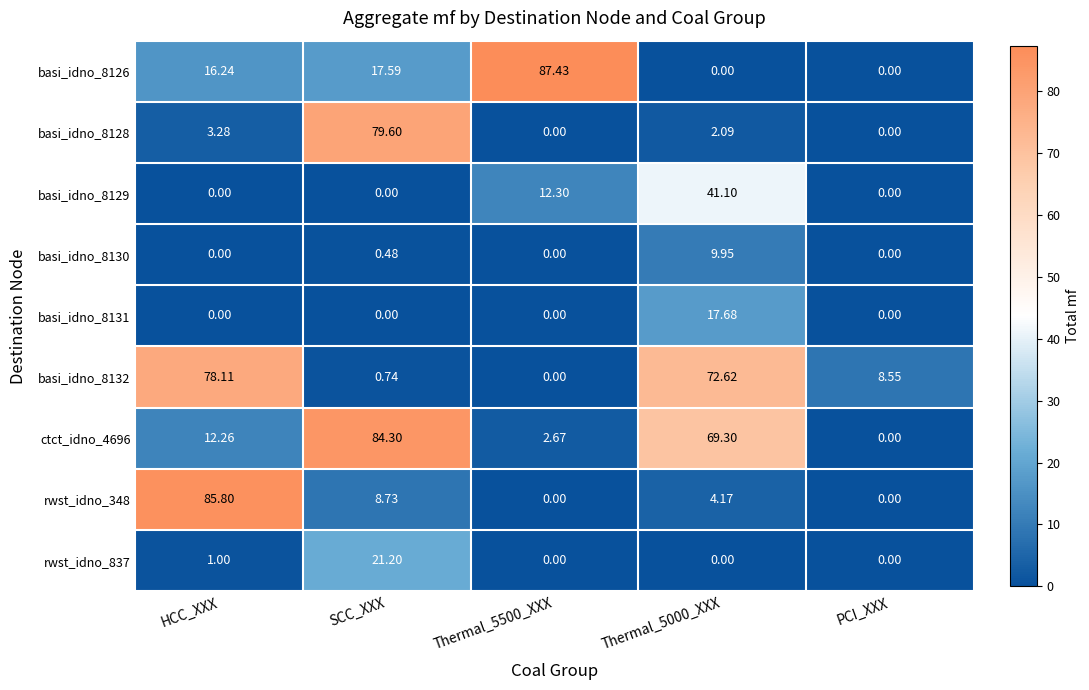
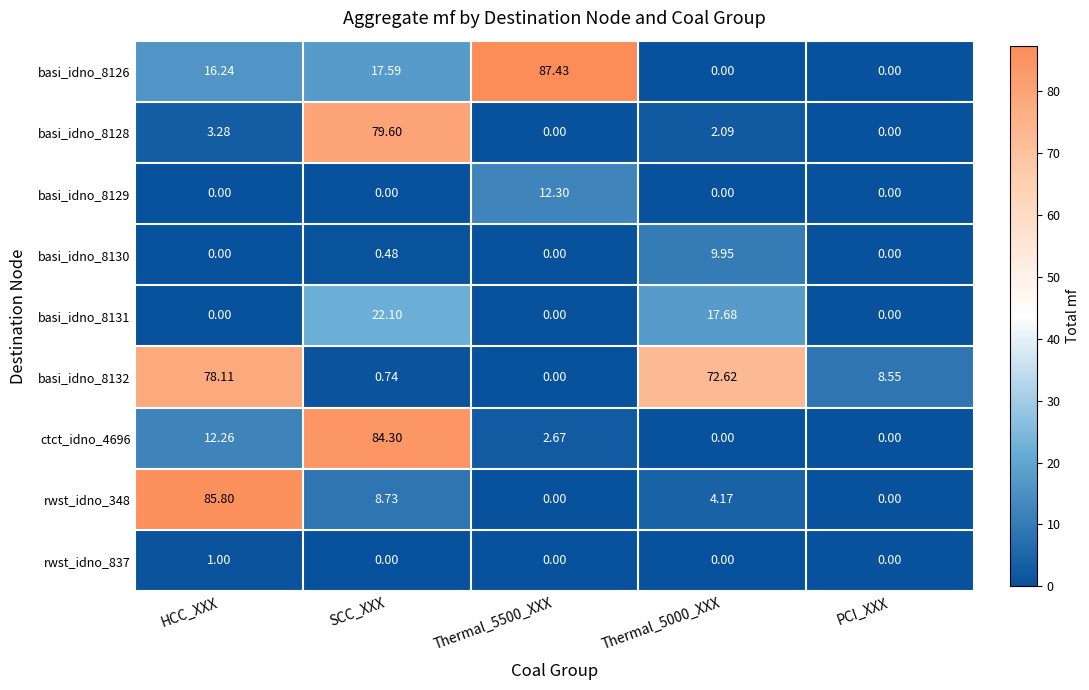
basi_idno_8129, Thermal_5000_XXX: 41.10 -> 0.00
basi_idno_8131, SCC_XXX: 0.00 -> 22.10
ctct_idno_4696, Thermal_5000_XXX: 69.30 -> 0.00
rwst_idno_837, SCC_XXX: 21.20 -> 0.00
